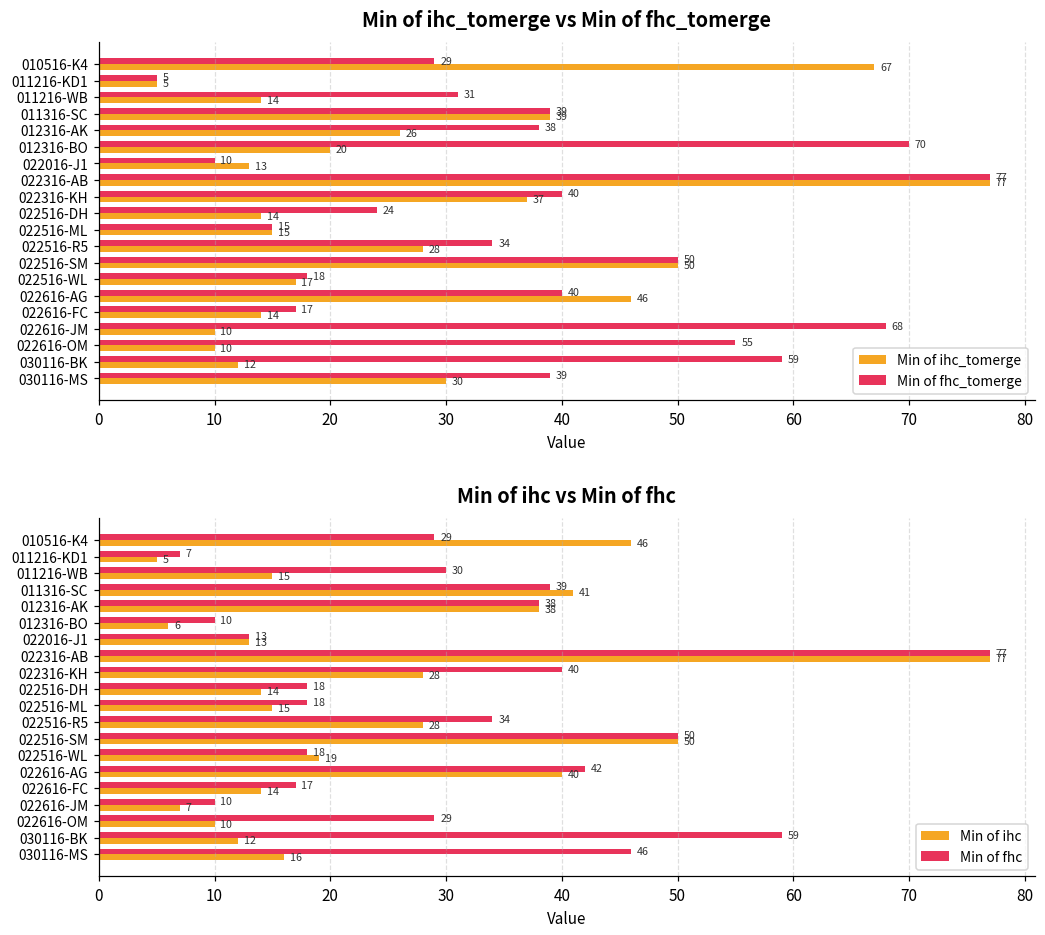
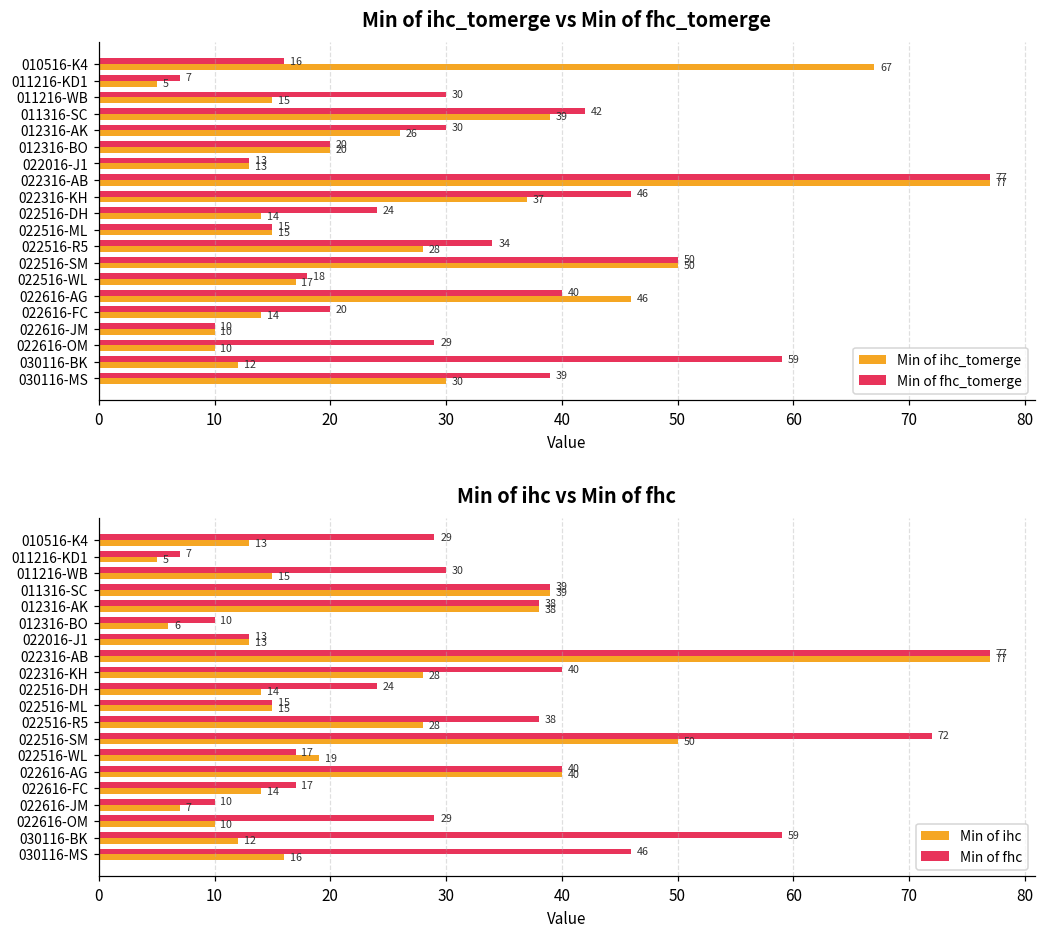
Min of ihc_tomerge vs Min of fhc_tomerge, Min of fhc_tomerge, 010516-K4: 29 -> 16
Min of ihc_tomerge vs Min of fhc_tomerge, Min of fhc_tomerge, 011216-KD1: 5 -> 7
Min of ihc_tomerge vs Min of fhc_tomerge, Min of fhc_tomerge, 011216-WB: 31 -> 30
Min of ihc_tomerge vs Min of fhc_tomerge, Min of ihc_tomerge, 011216-WB: 14 -> 15
Min of ihc_tomerge vs Min of fhc_tomerge, Min of fhc_tomerge, 011316-SC: 39 -> 42
Min of ihc_tomerge vs Min of fhc_tomerge, Min of fhc_tomerge, 012316-AK: 38 -> 30
Min of ihc_tomerge vs Min of fhc_tomerge, Min of fhc_tomerge, 012316-BO: 70 -> 20
Min of ihc_tomerge vs Min of fhc_tomerge, Min of fhc_tomerge, 022016-J1: 10 -> 13
Min of ihc_tomerge vs Min of fhc_tomerge, Min of fhc_tomerge, 022316-KH: 40 -> 46
Min of ihc_tomerge vs Min of fhc_tomerge, Min of fhc_tomerge, 022616-FC: 17 -> 20
Min of ihc_tomerge vs Min of fhc_tomerge, Min of fhc_tomerge, 022616-JM: 68 -> 10
Min of ihc_tomerge vs Min of fhc_tomerge, Min of fhc_tomerge, 022616-OM: 55 -> 29
Min of ihc vs Min of fhc, Min of ihc, 010516-K4: 46 -> 13
Min of ihc vs Min of fhc, Min of ihc, 011316-SC: 41 -> 39
Min of ihc vs Min of fhc, Min of fhc, 022516-DH: 18 -> 24
Min of ihc vs Min of fhc, Min of fhc, 022516-ML: 18 -> 15
Min of ihc vs Min of fhc, Min of fhc, 022516-R5: 34 -> 38
Min of ihc vs Min of fhc, Min of fhc, 022516-SM: 50 -> 72
Min of ihc vs Min of fhc, Min of fhc, 022516-WL: 18 -> 17
Min of ihc vs Min of fhc, Min of fhc, 022616-AG: 42 -> 40
